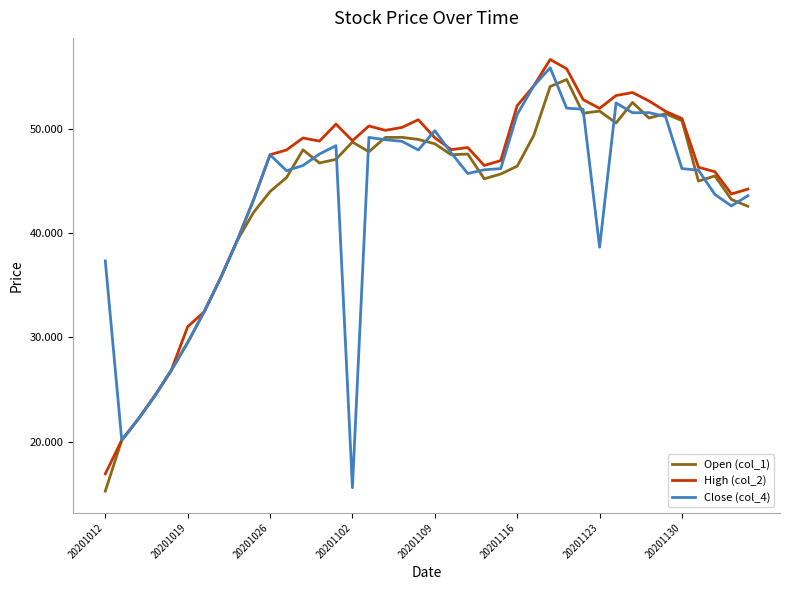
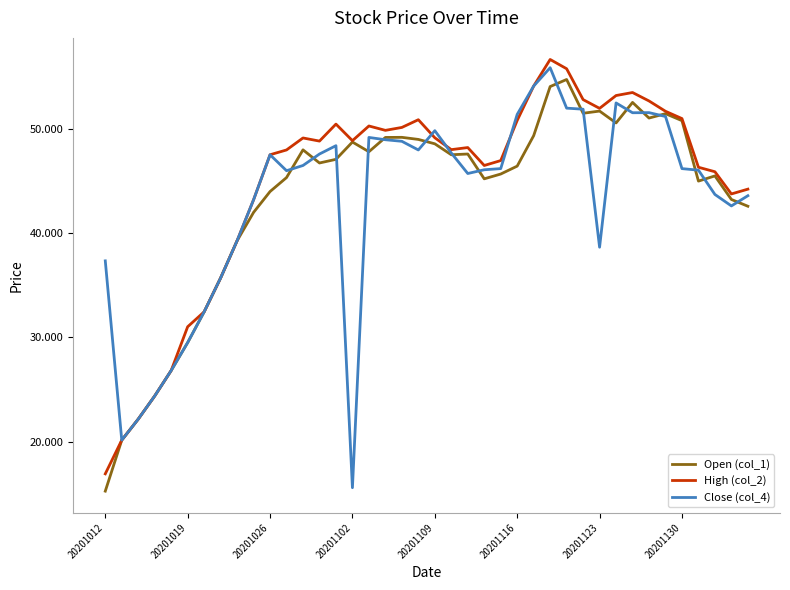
High (col_2), 20201116: 52.2 -> 50.8
